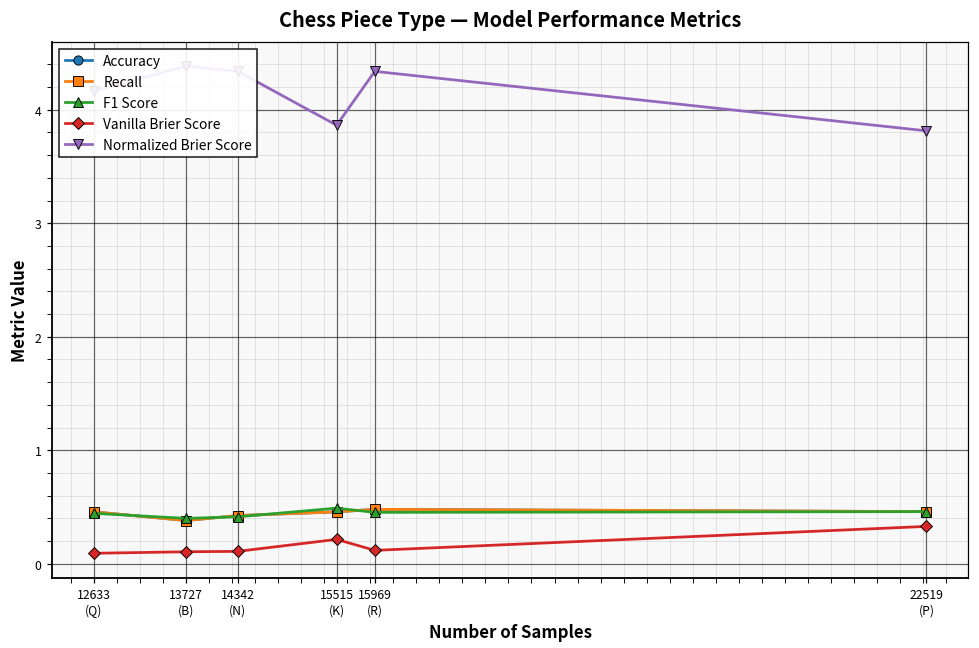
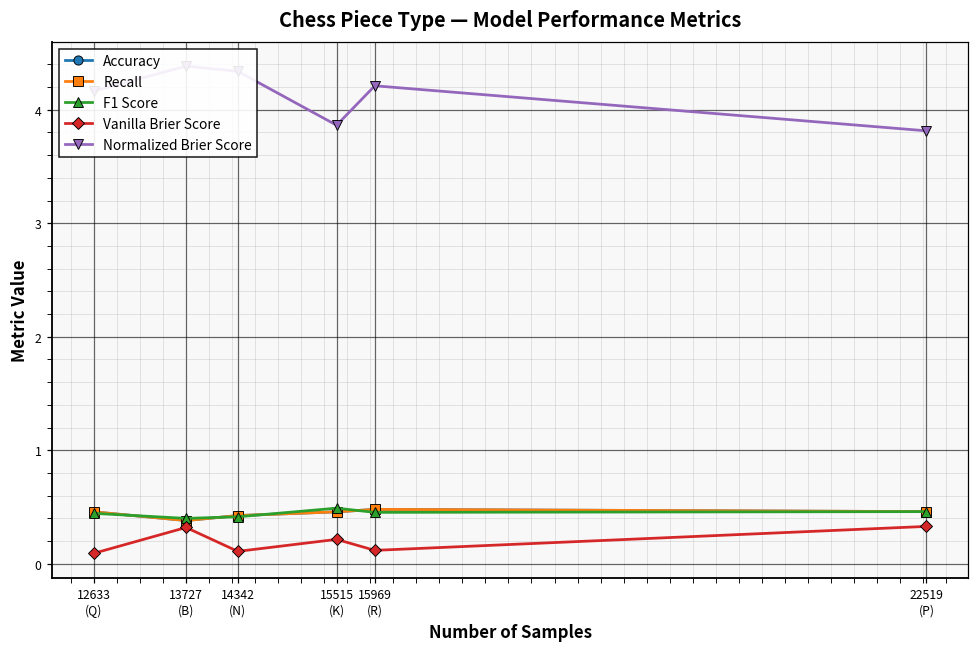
Vanilla Brier Score, 13727 (B): 0.11 -> 0.32
Normalized Brier Score, 15969 (R): 4.34 -> 4.21
